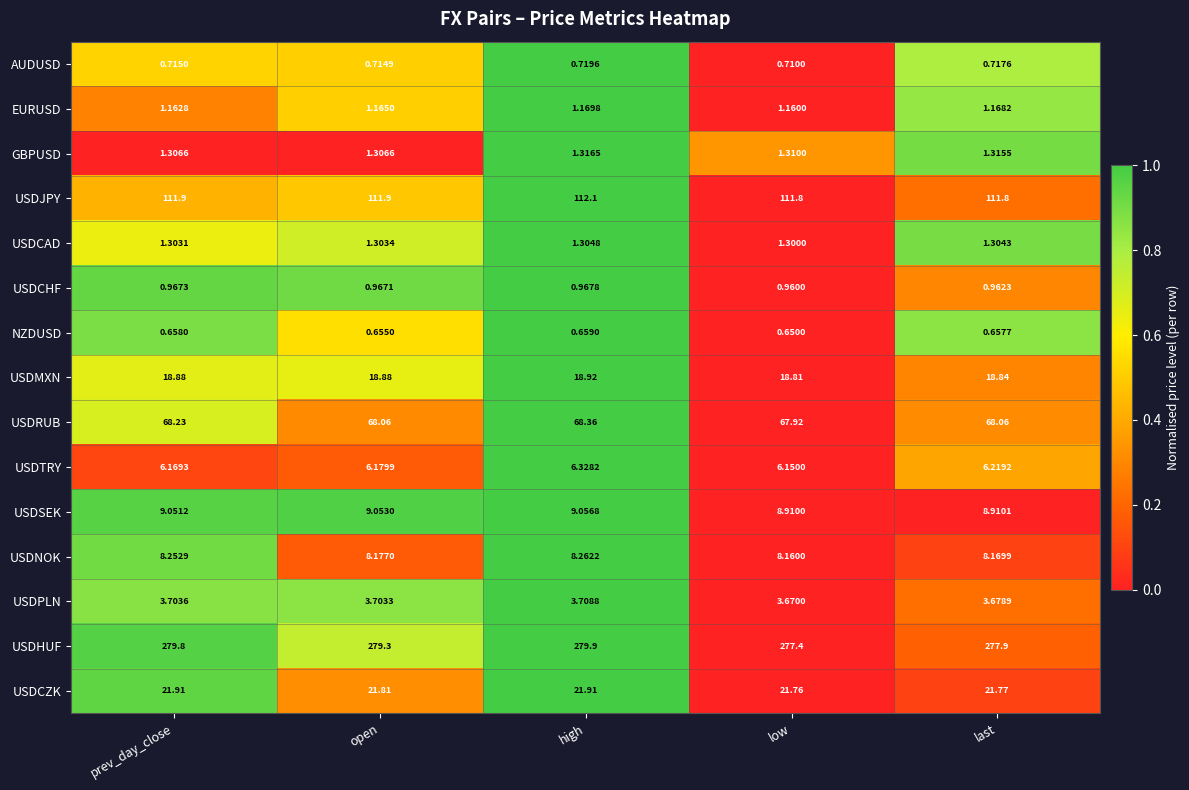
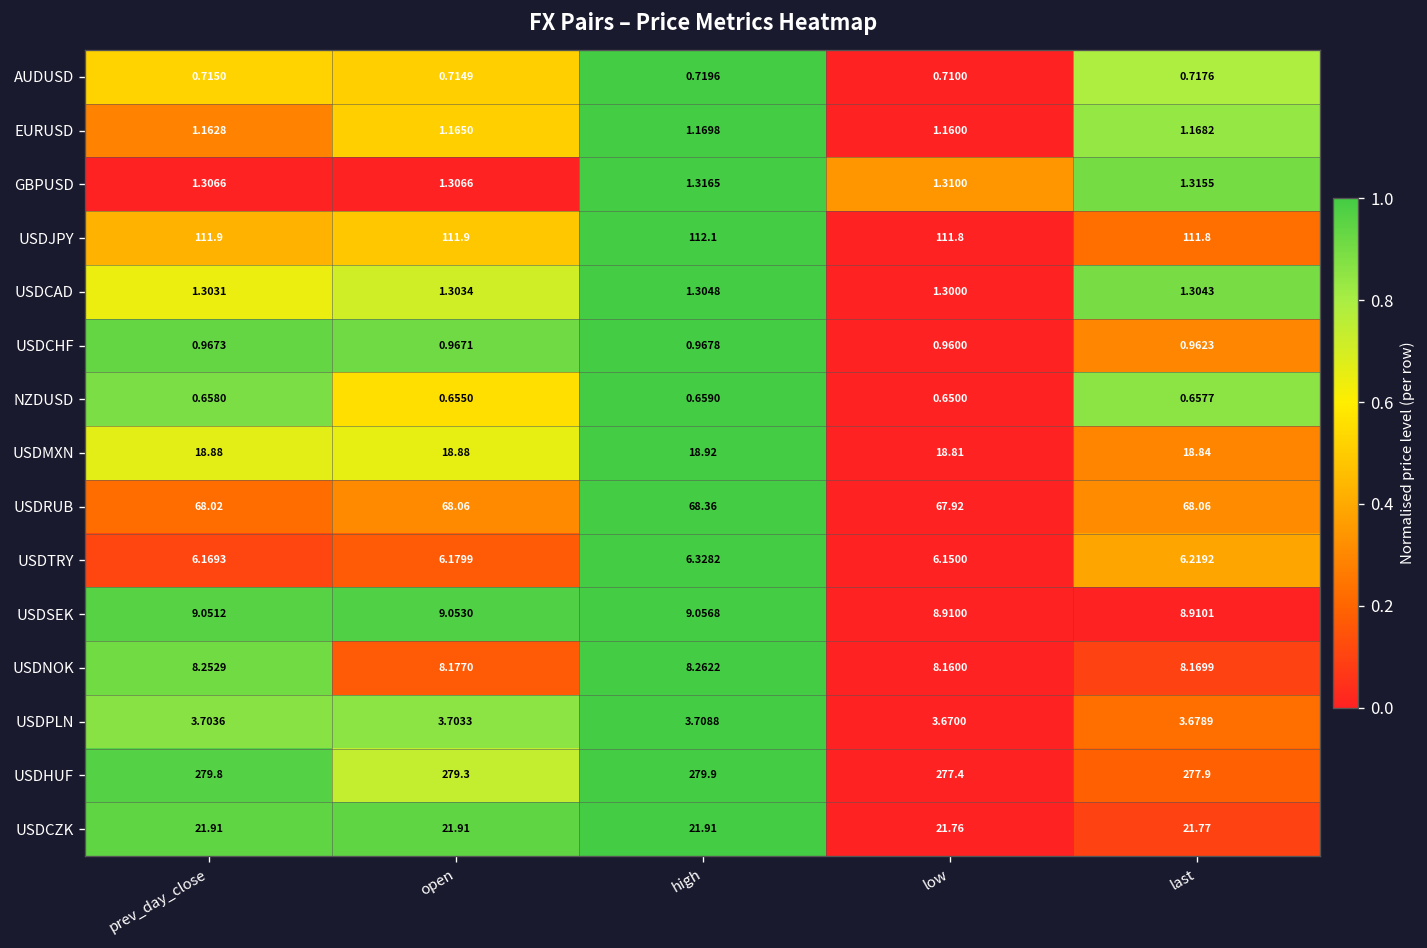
USDRUB, prev_day_close: 68.23 -> 68.02
USDCZK, open: 21.81 -> 21.91
